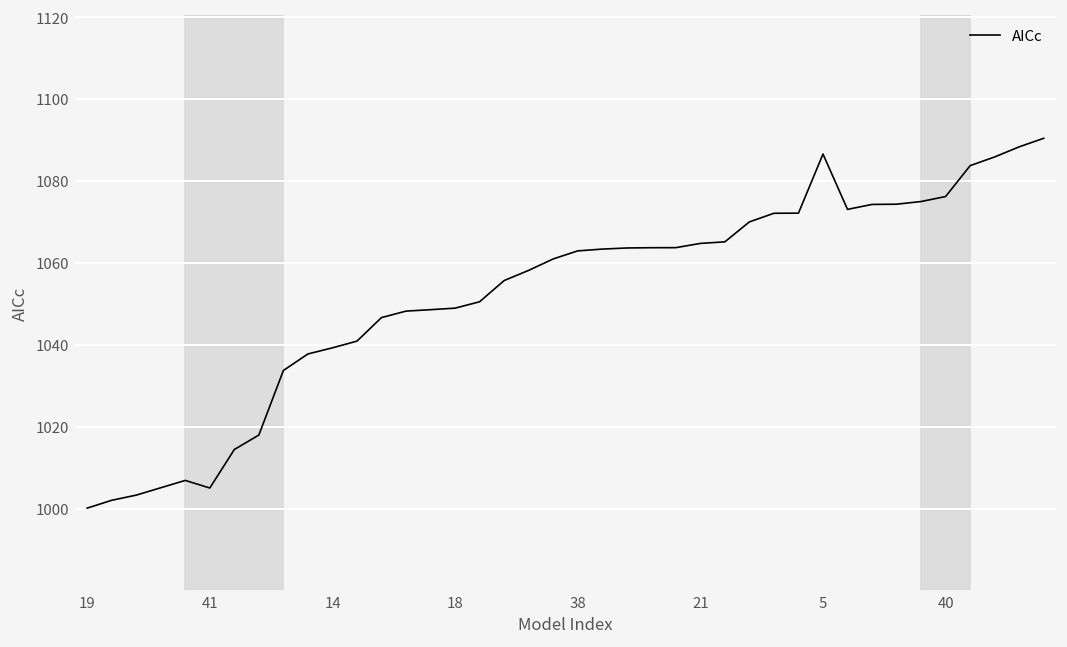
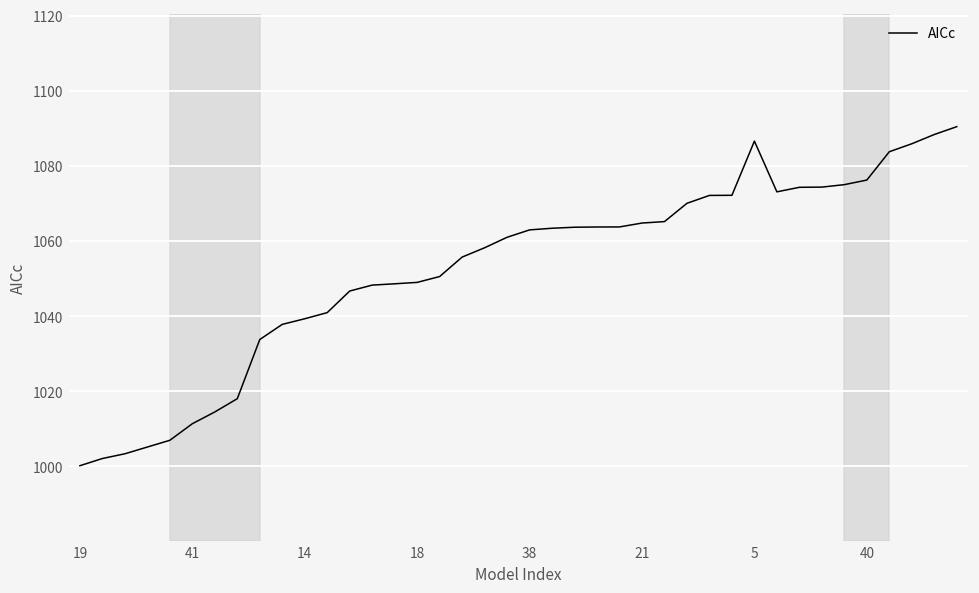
41: 1005 -> 1011
